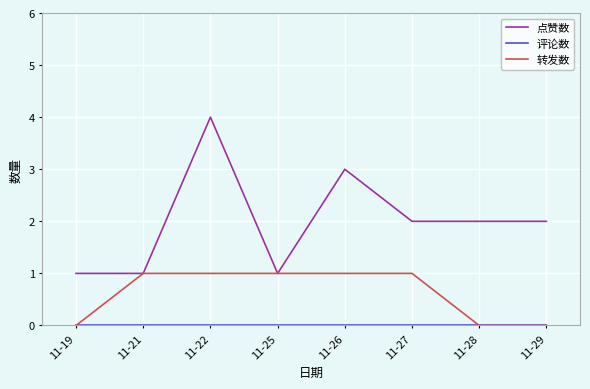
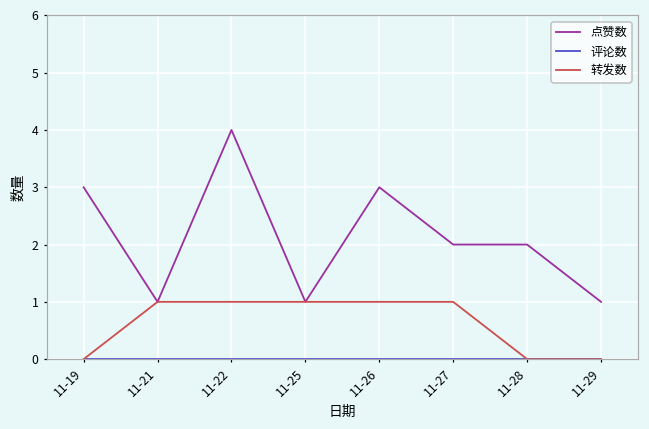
点赞数, 11-19: 1 -> 3
点赞数, 11-29: 2 -> 1
